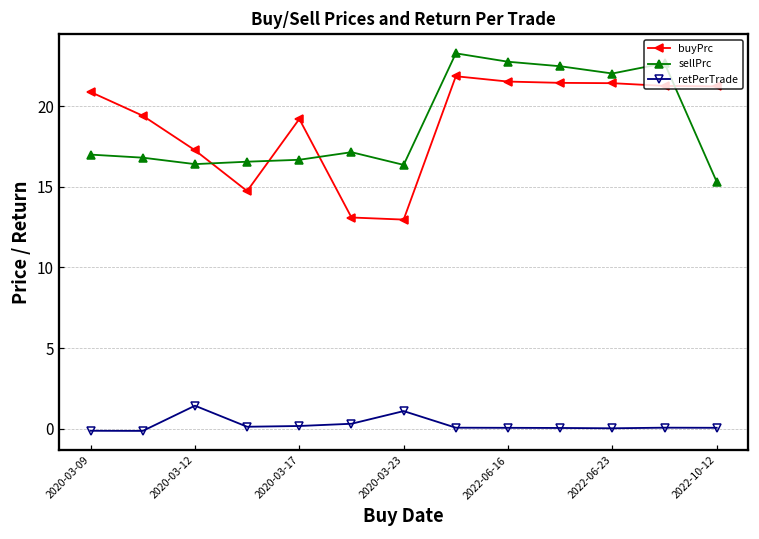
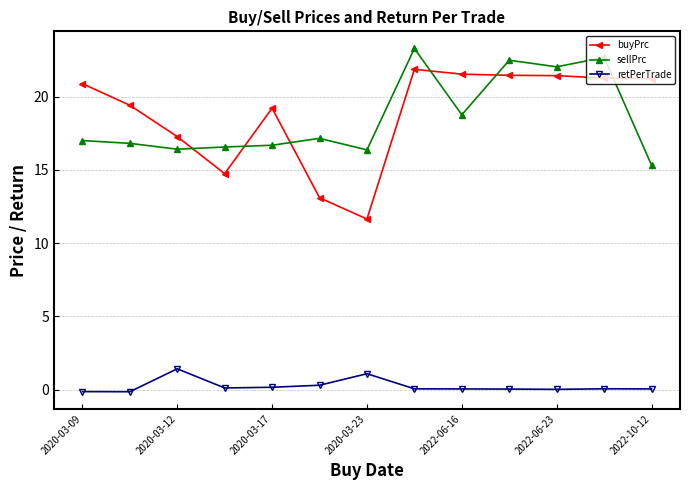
buyPrc, 2020-03-23: 13.0 -> 11.6
sellPrc, 2022-06-16: 22.8 -> 18.8
